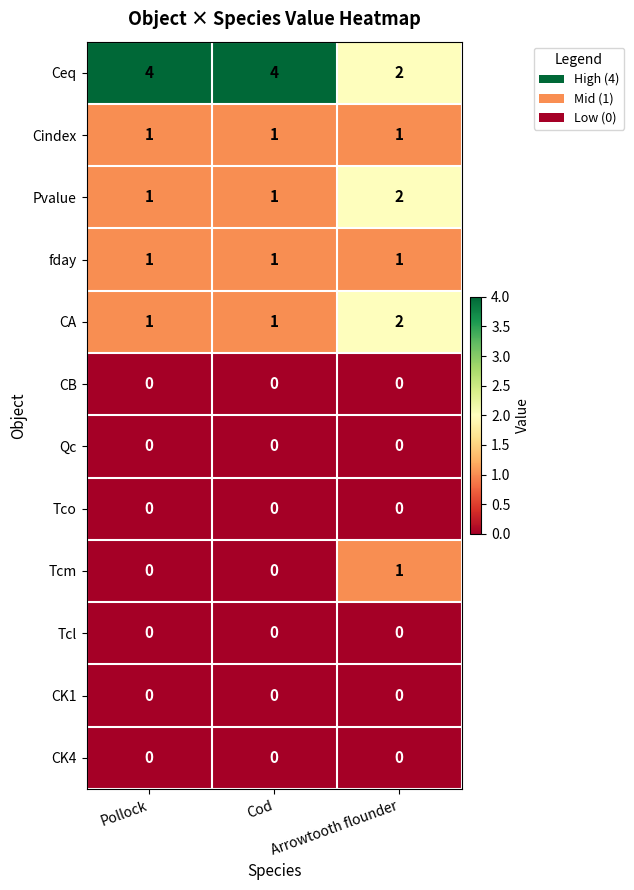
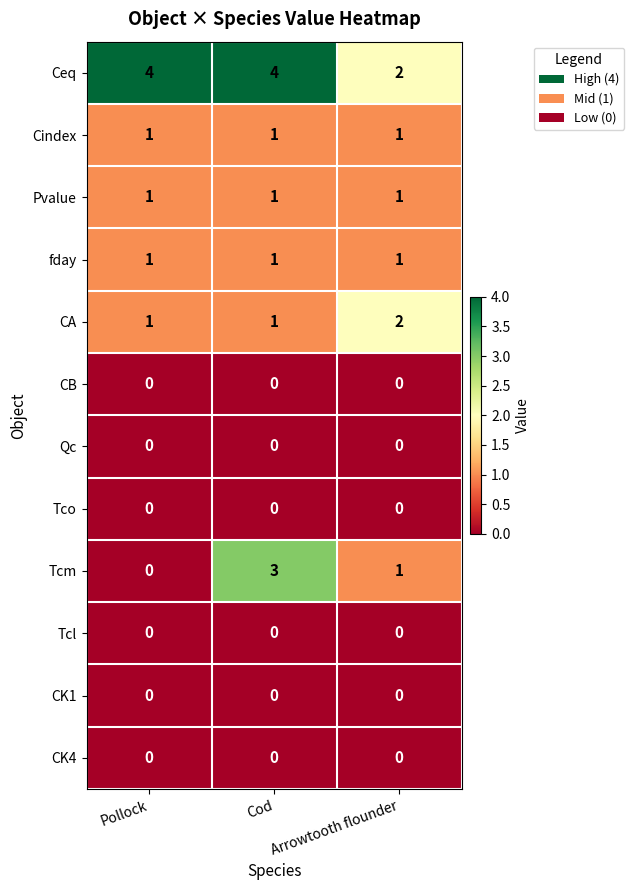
Pvalue, Arrowtooth flounder: 2 -> 1
Tcm, Cod: 0 -> 3
